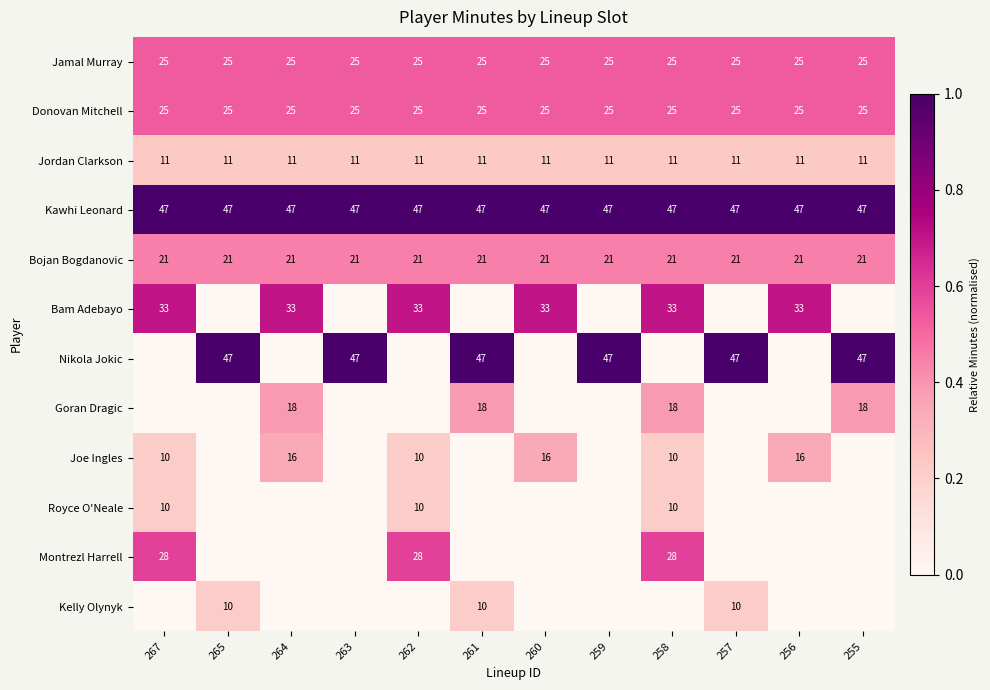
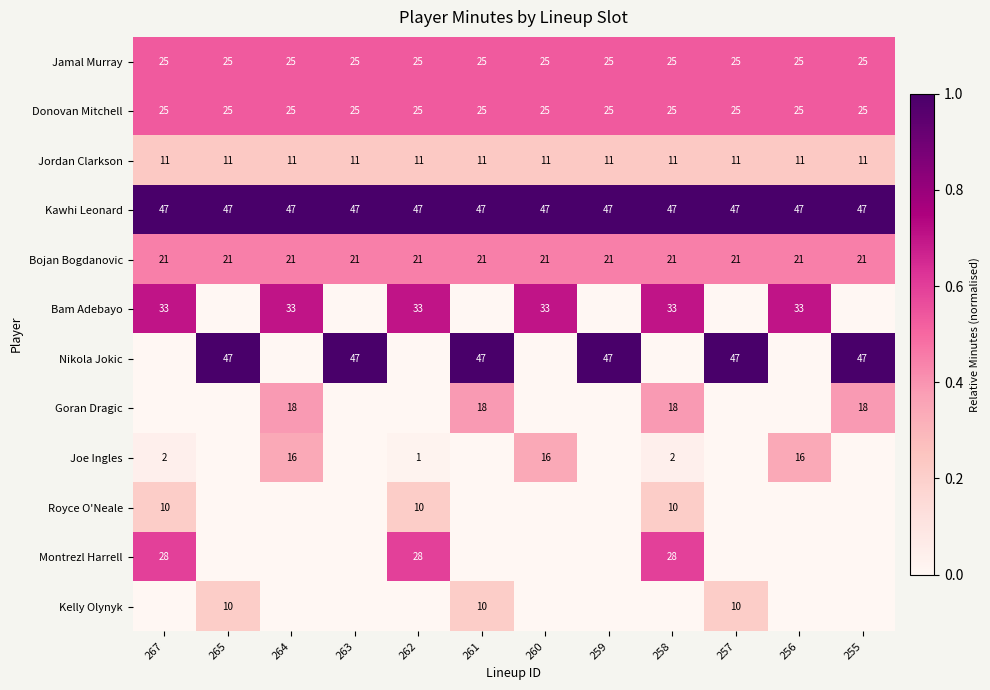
Joe Ingles, 267: 10 -> 2
Joe Ingles, 262: 10 -> 1
Joe Ingles, 258: 10 -> 2
